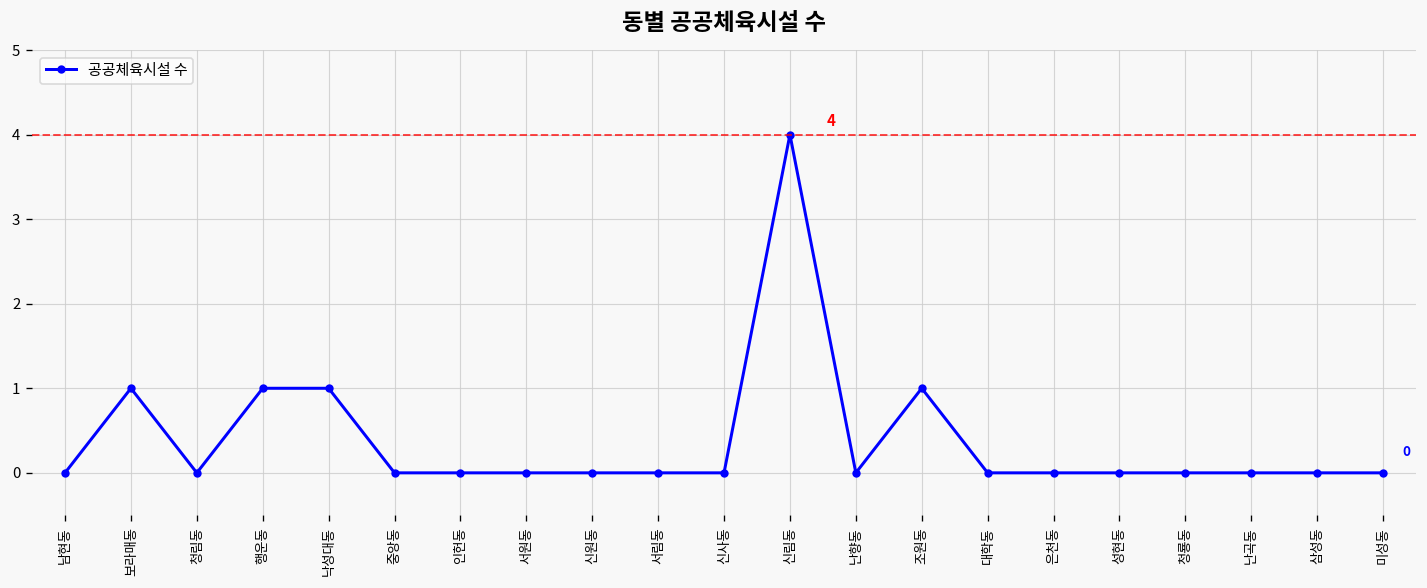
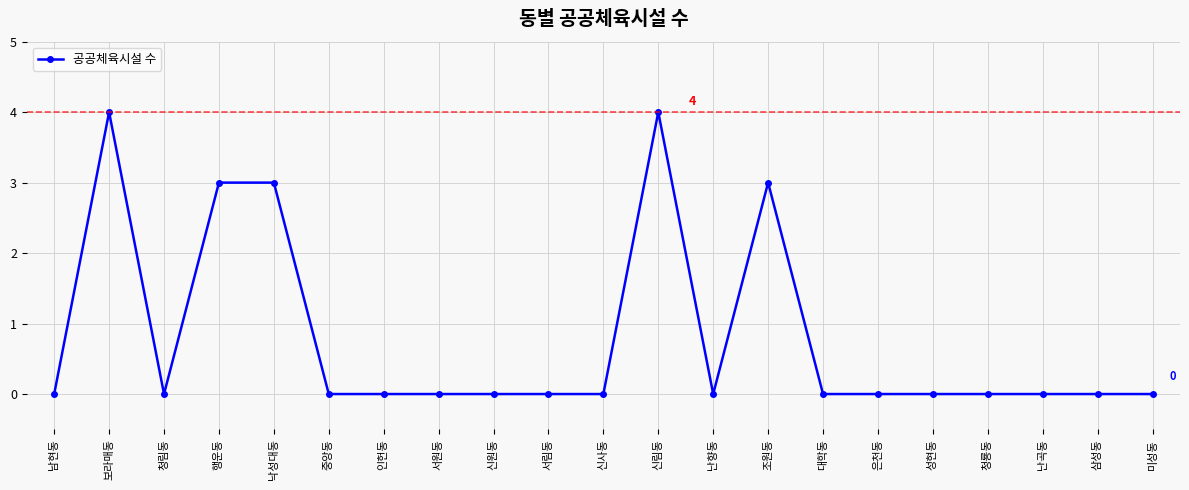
보라매동: 1 -> 4
행운동: 1 -> 3
낙성대동: 1 -> 3
조원동: 1 -> 3
